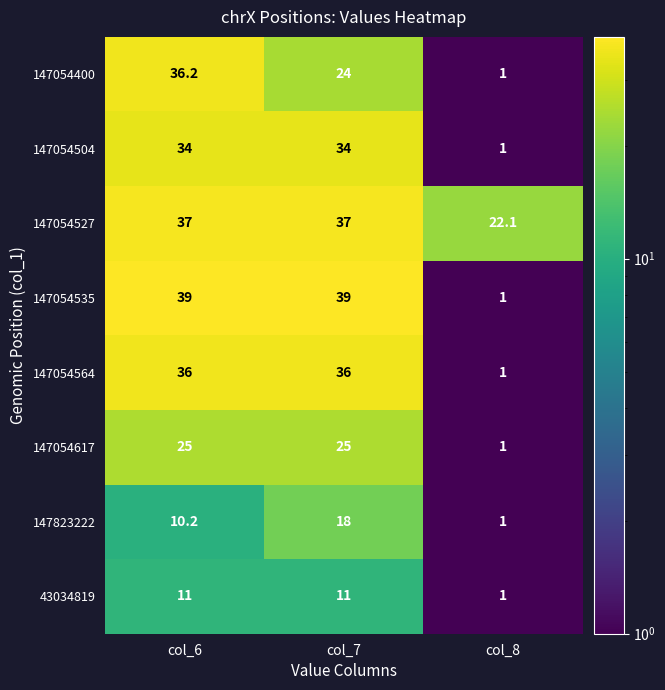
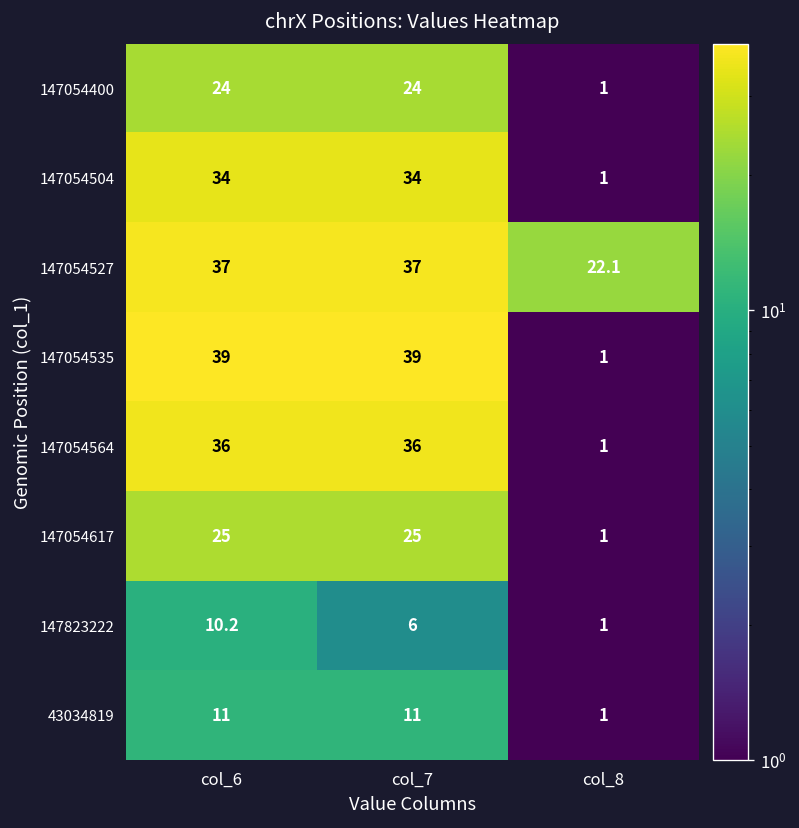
147054400, col_6: 36.2 -> 24
147823222, col_7: 18 -> 6
